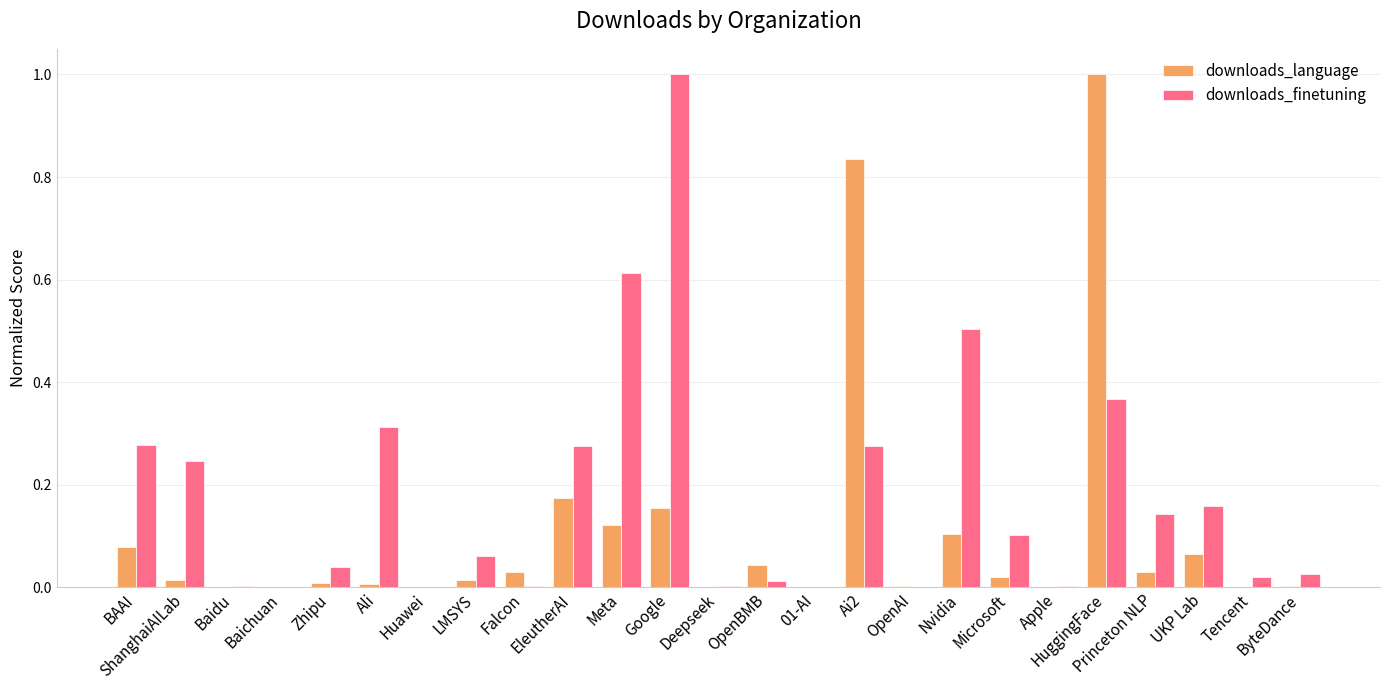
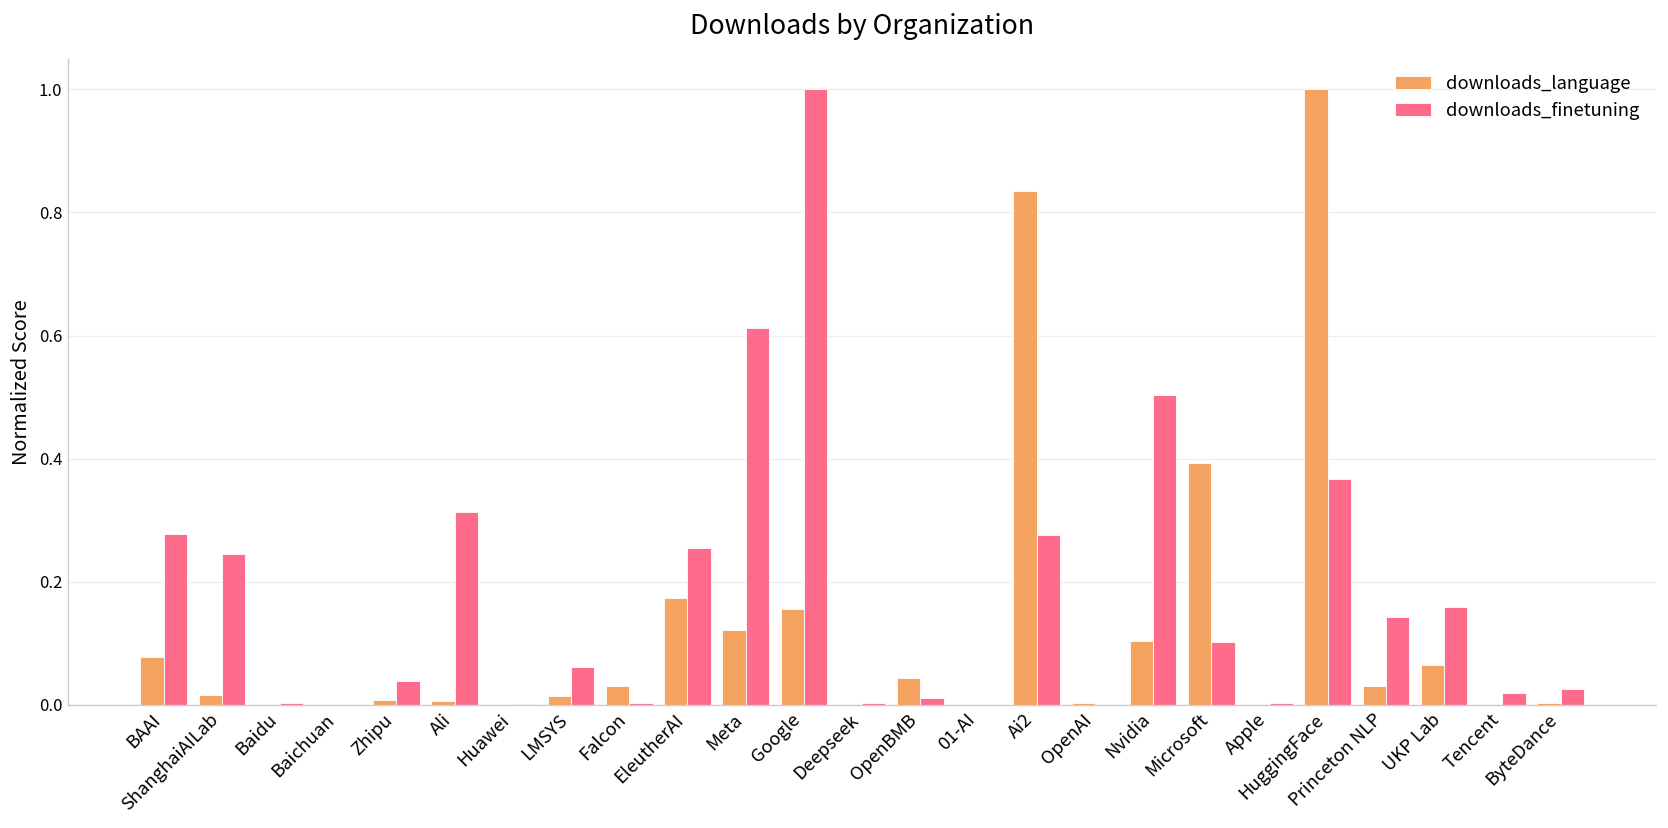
downloads_finetuning, EleutherAI: 0.28 -> 0.25
downloads_language, Microsoft: 0.02 -> 0.39
